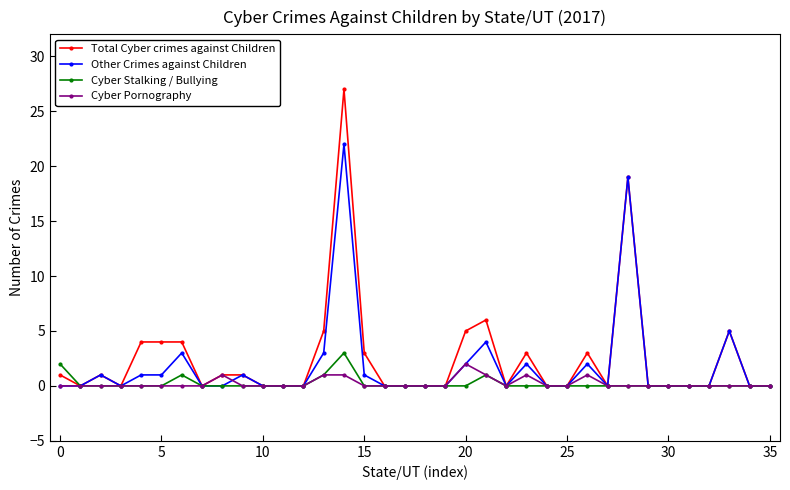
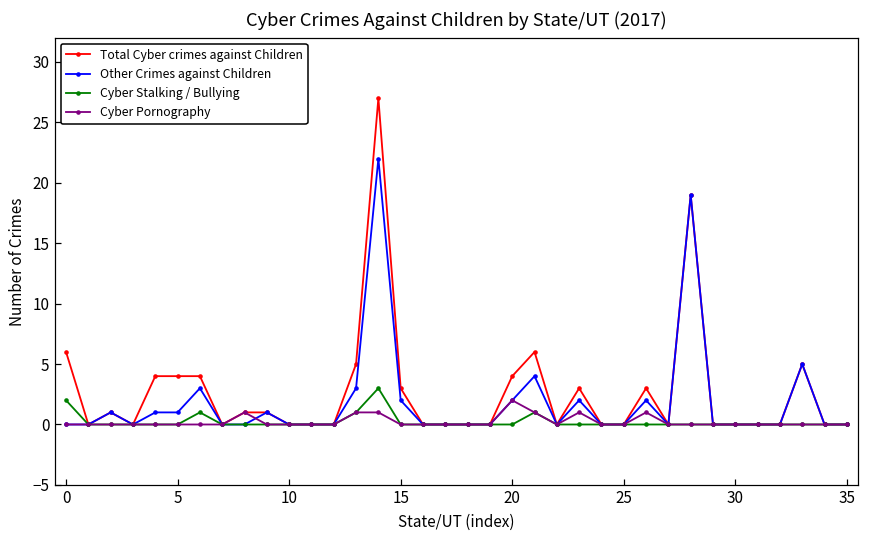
Total Cyber crimes against Children, 0: 1 -> 6
Other Crimes against Children, 15: 1 -> 2
Total Cyber crimes against Children, 20: 5 -> 4
